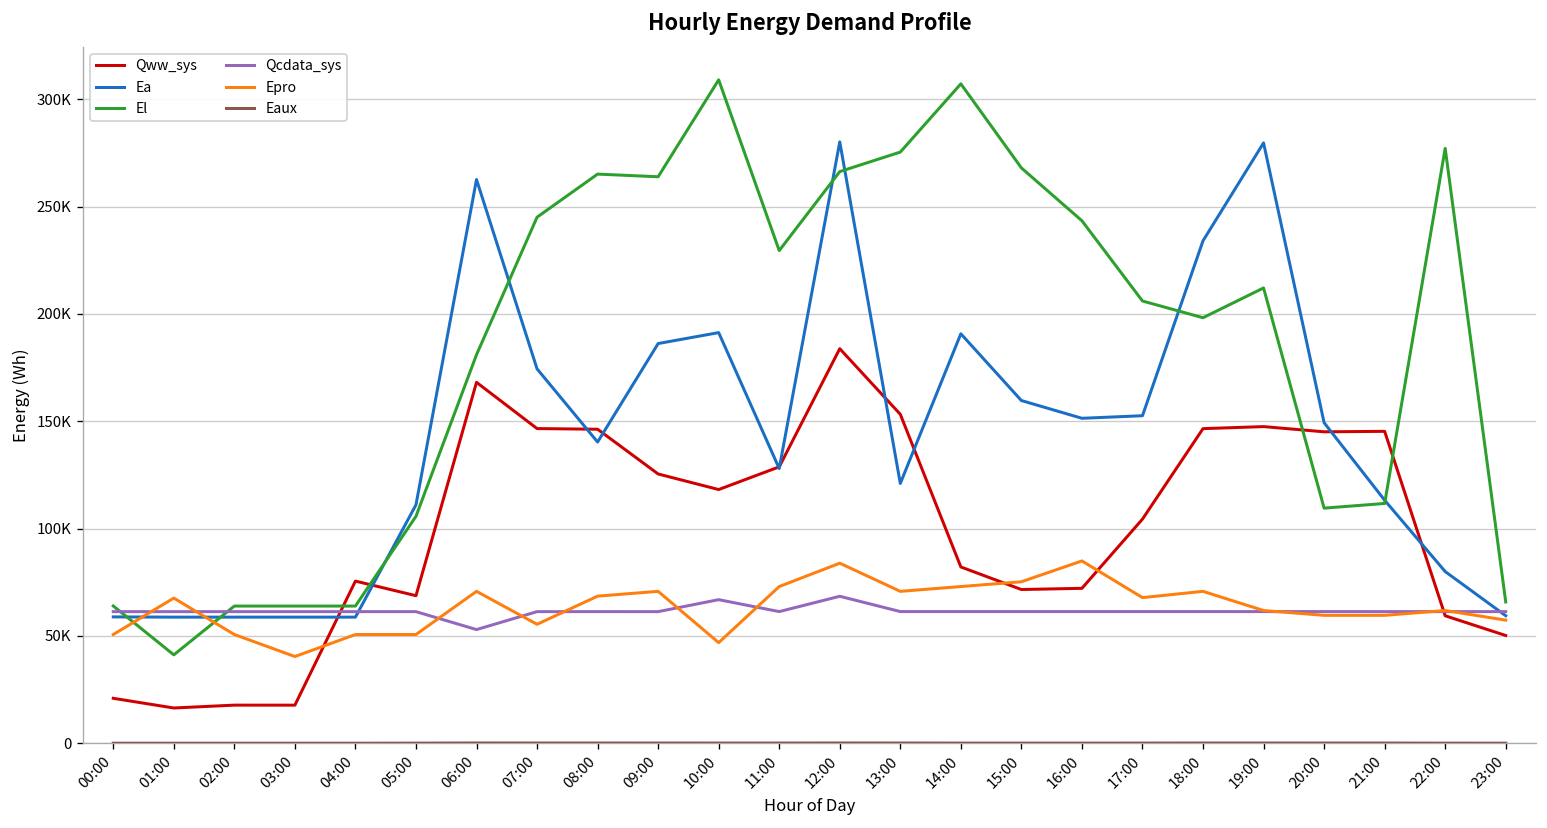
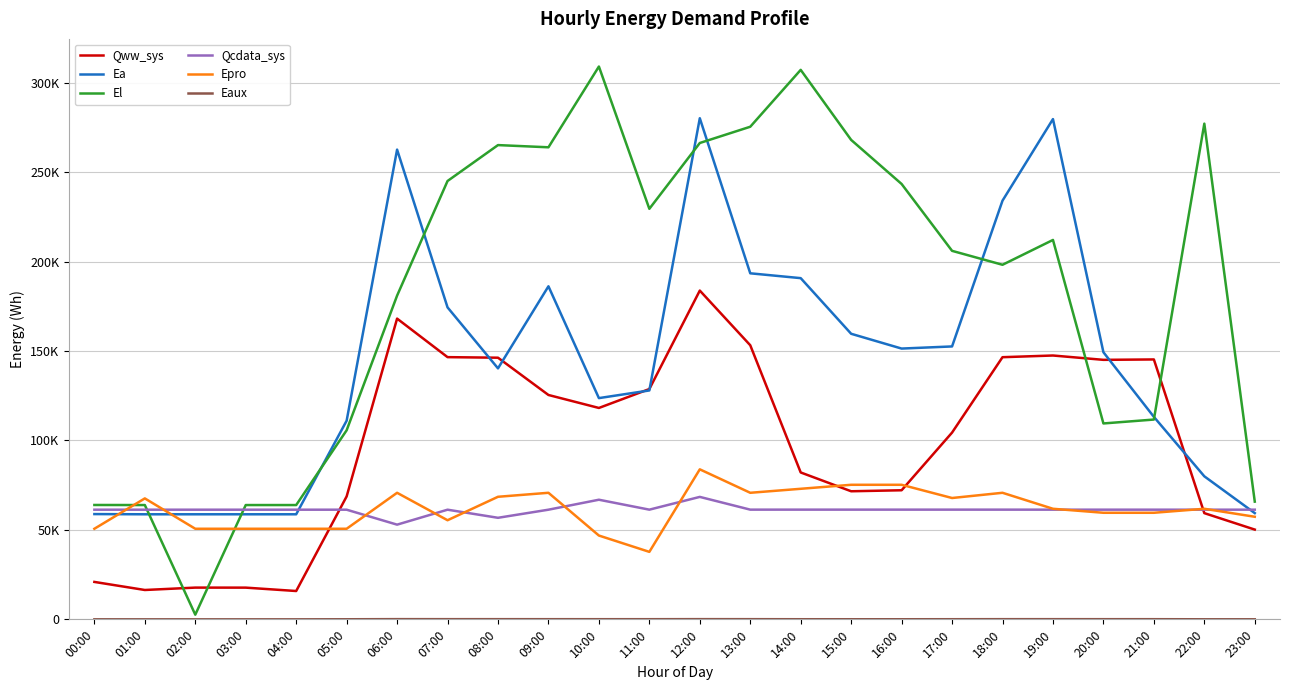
El, 01:00: 41000 -> 64000
El, 02:00: 64000 -> 3000
Epro, 03:00: 40000 -> 51000
Qww_sys, 04:00: 76000 -> 16000
Qcdata_sys, 08:00: 61000 -> 57000
Ea, 10:00: 191000 -> 124000
Epro, 11:00: 73000 -> 38000
Ea, 13:00: 121000 -> 193000
Epro, 16:00: 85000 -> 75000
